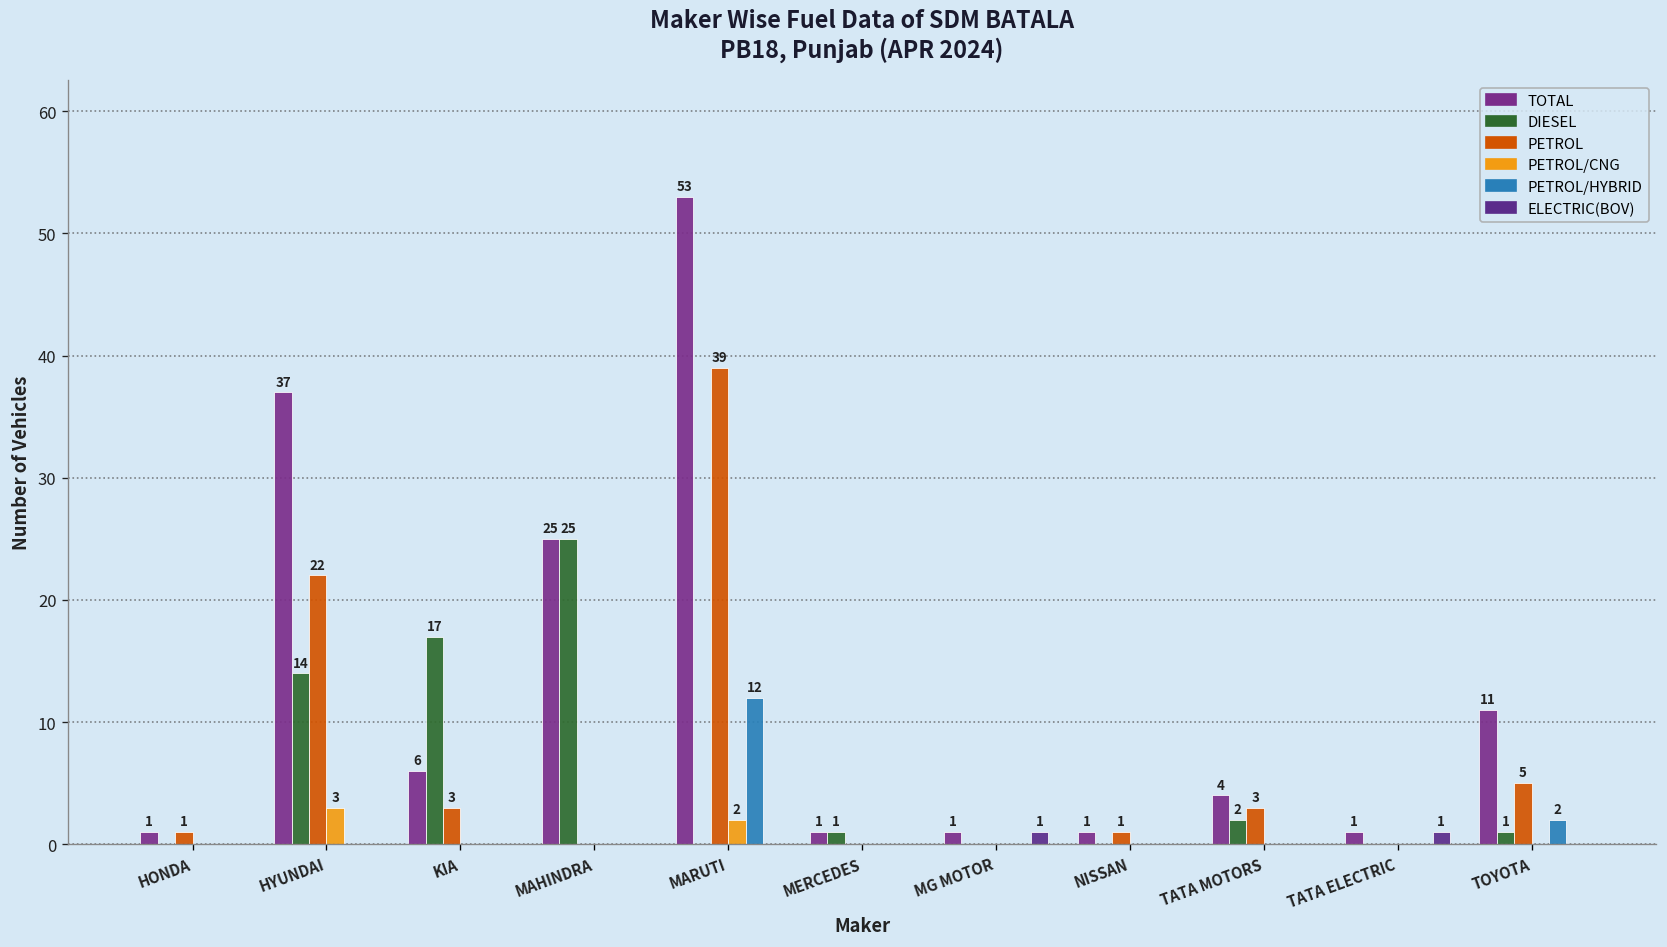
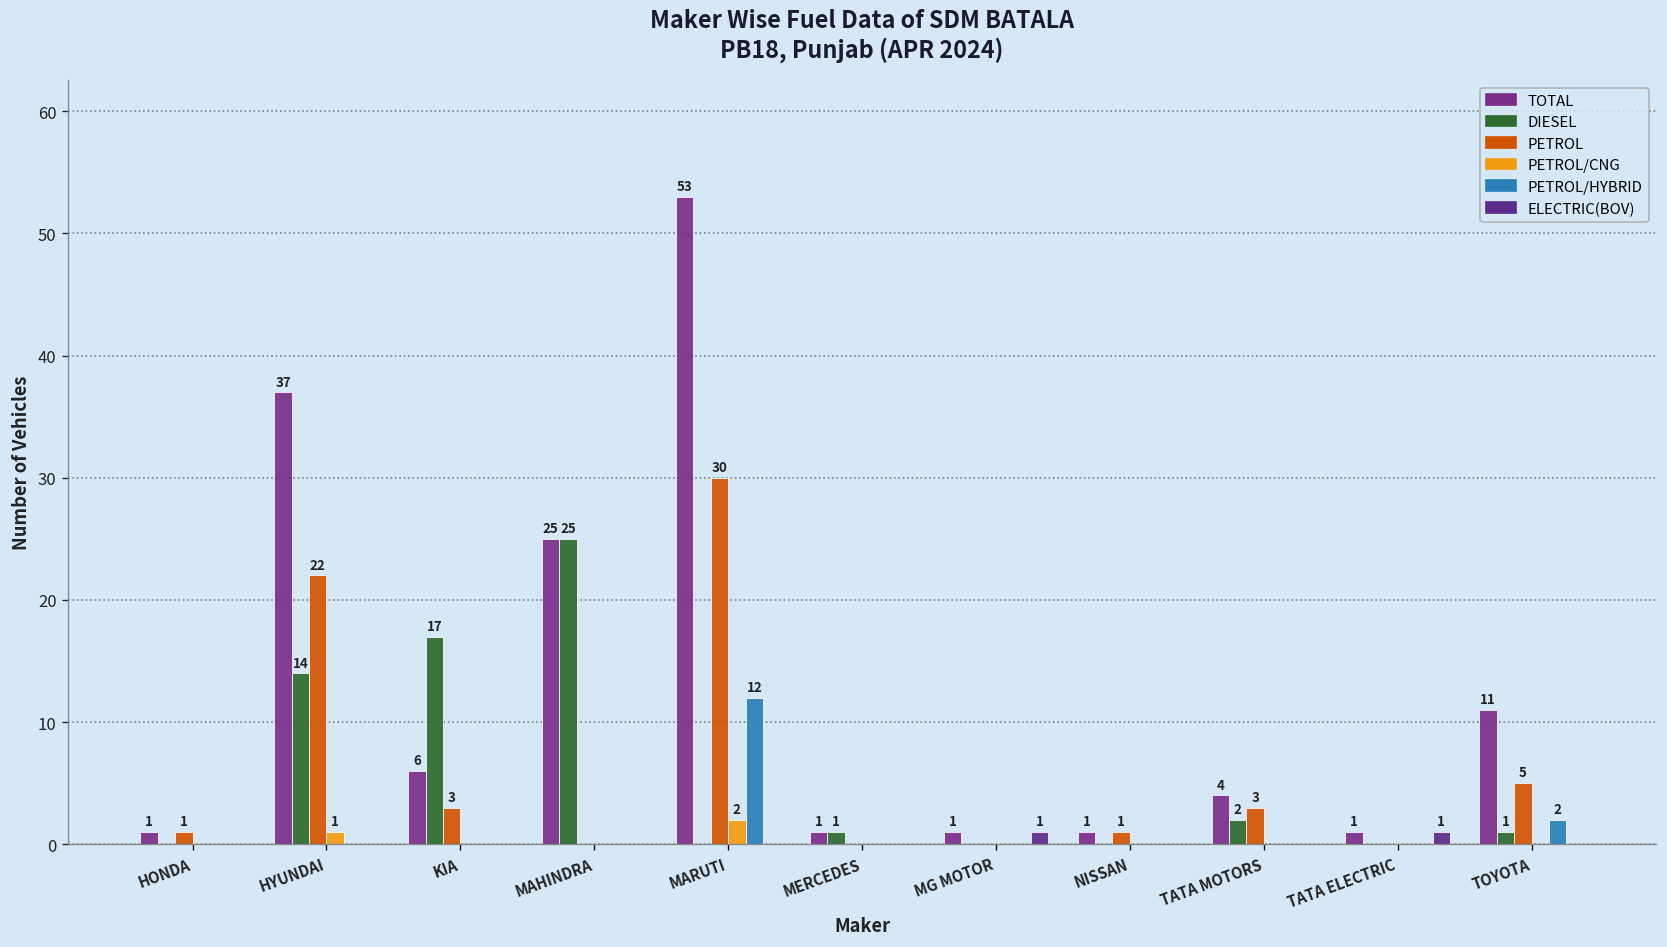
PETROL/CNG, HYUNDAI: 3 -> 1
PETROL, MARUTI: 39 -> 30
